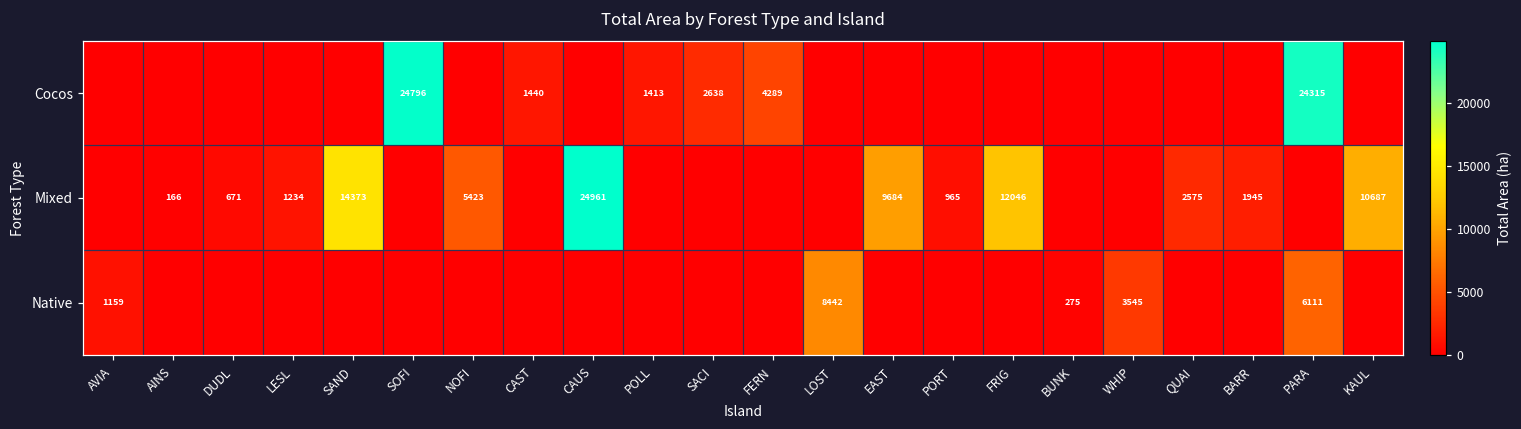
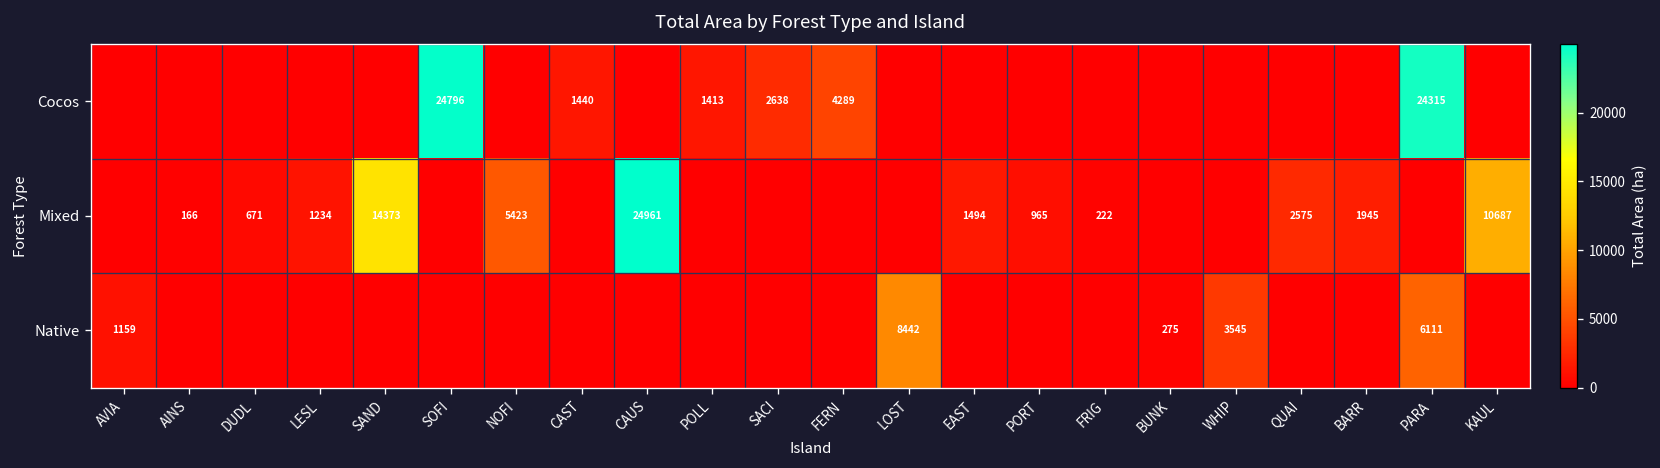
Mixed, EAST: 9684 -> 1494
Mixed, FRIG: 12046 -> 222
